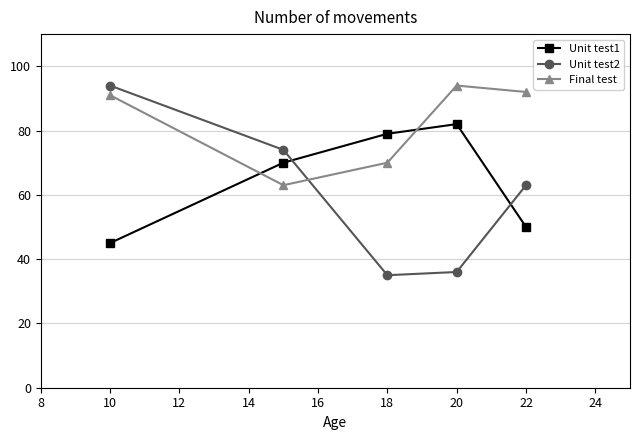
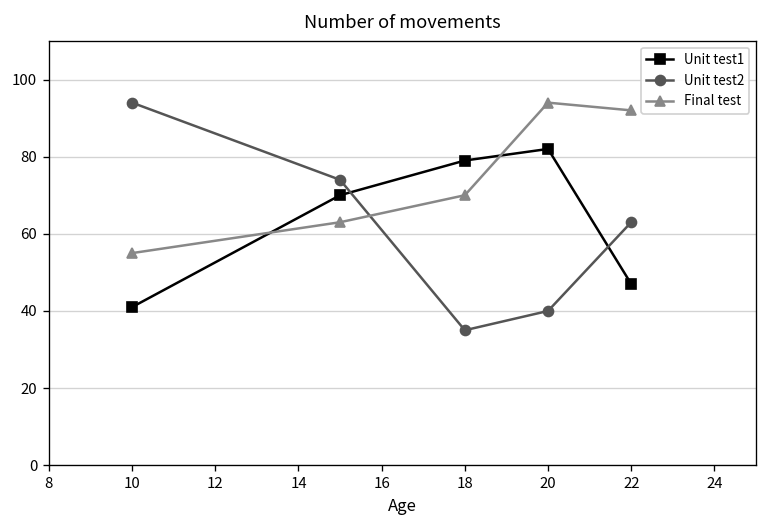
Unit test1, 10: 45 -> 41
Final test, 10: 91 -> 55
Unit test2, 20: 36 -> 40
Unit test1, 22: 50 -> 47
